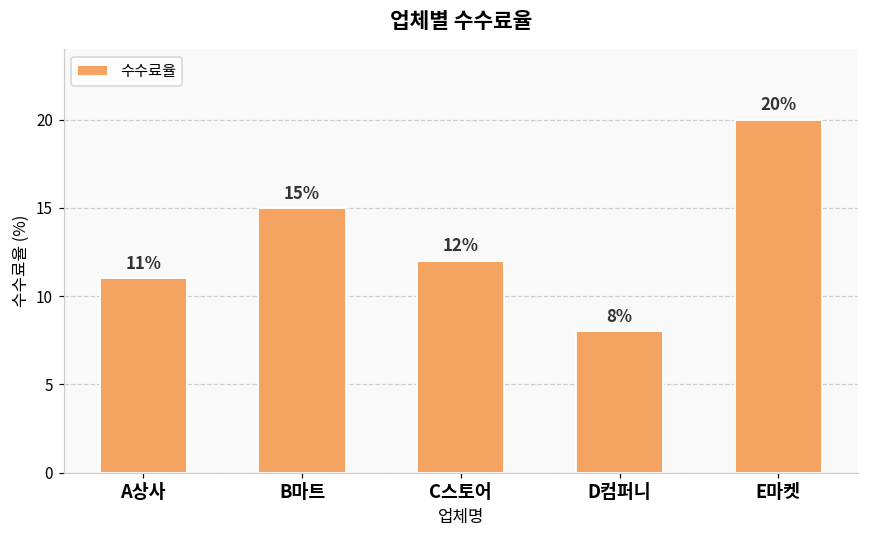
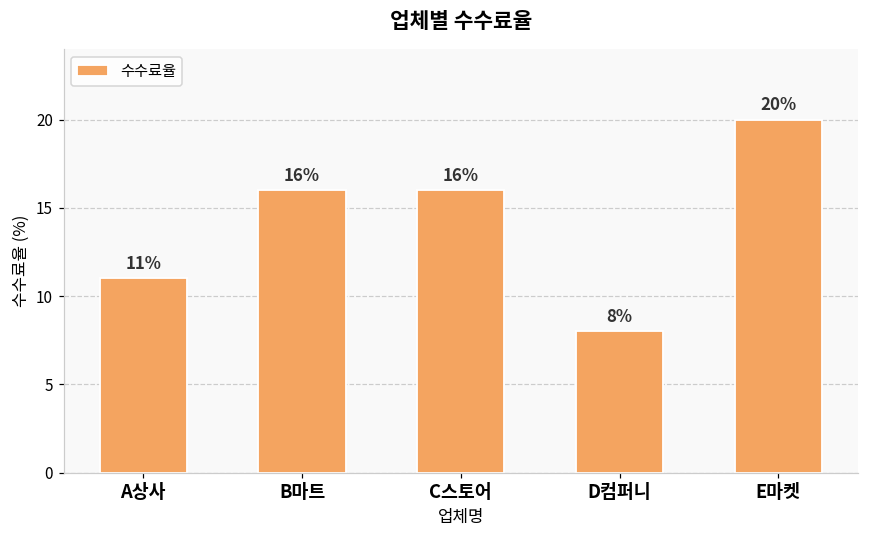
B마트: 15% -> 16%
C스토어: 12% -> 16%
